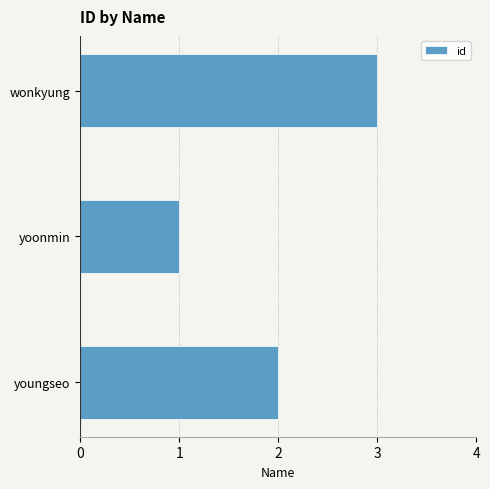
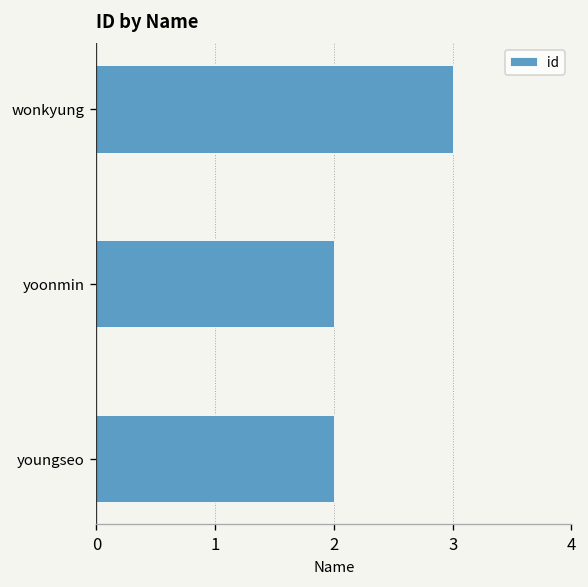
yoonmin: 1 -> 2
